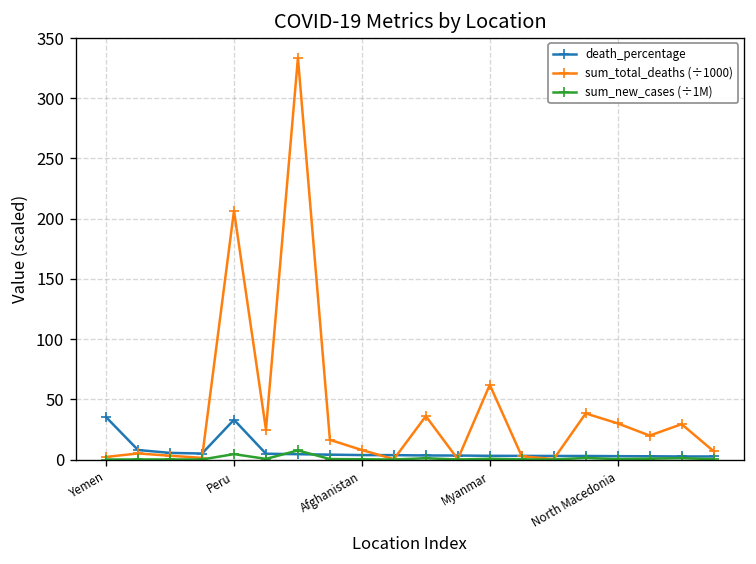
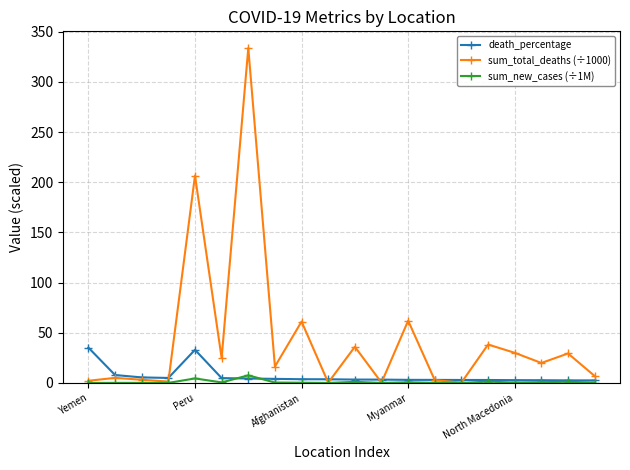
sum_total_deaths (÷1000), Afghanistan: 8 -> 61
